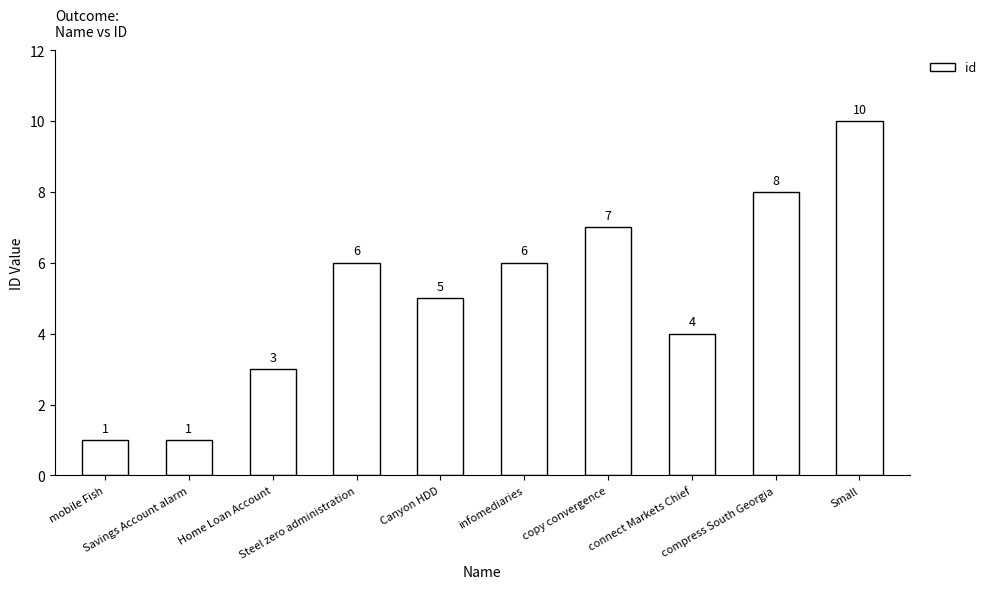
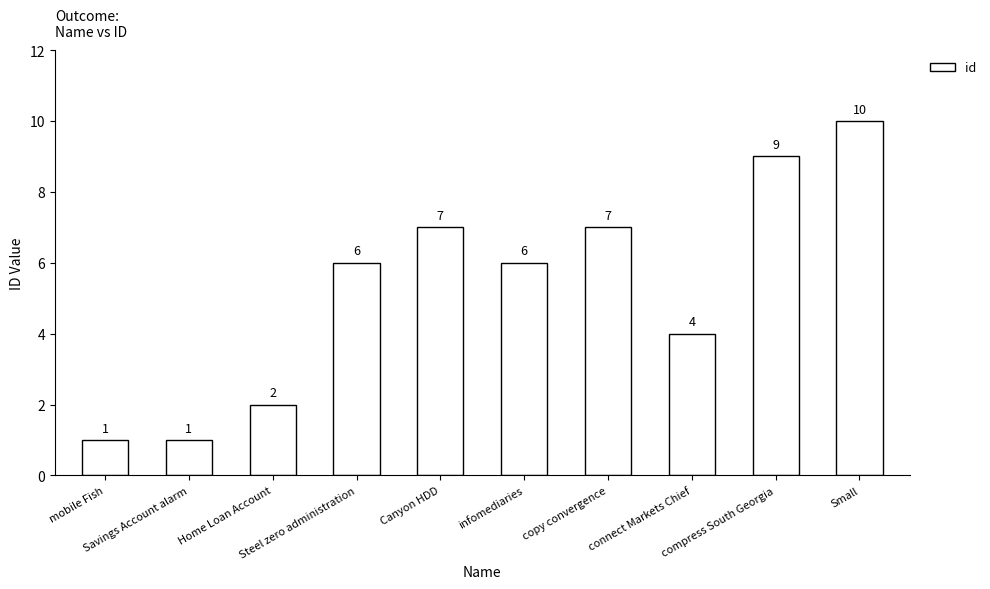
Home Loan Account: 3 -> 2
Canyon HDD: 5 -> 7
compress South Georgia: 8 -> 9
